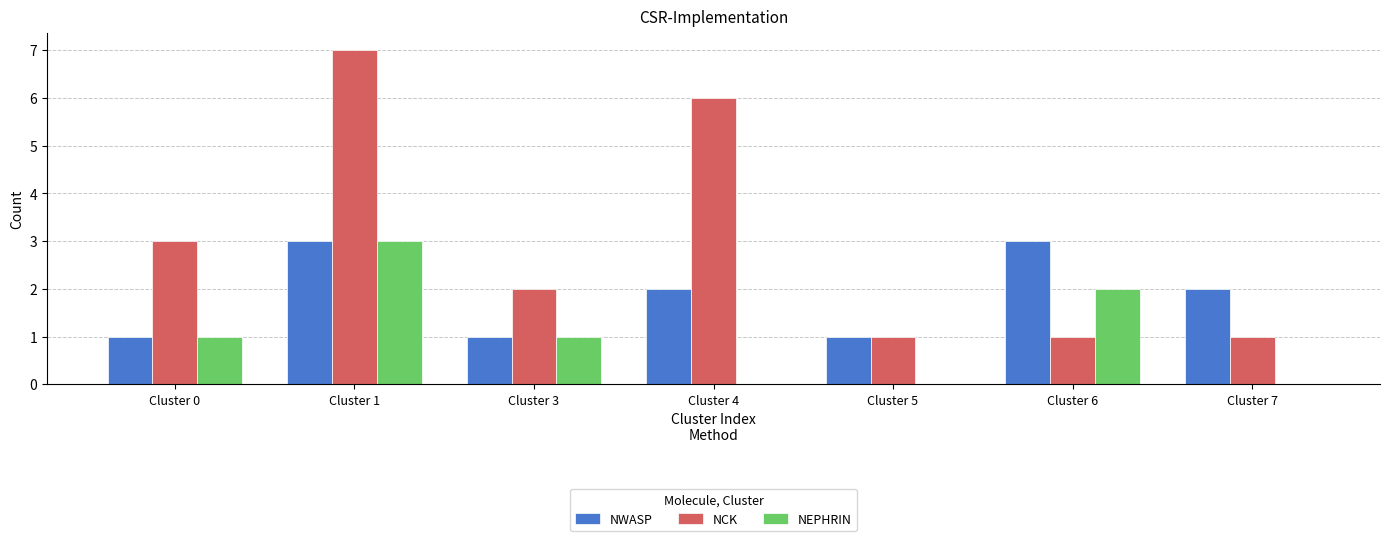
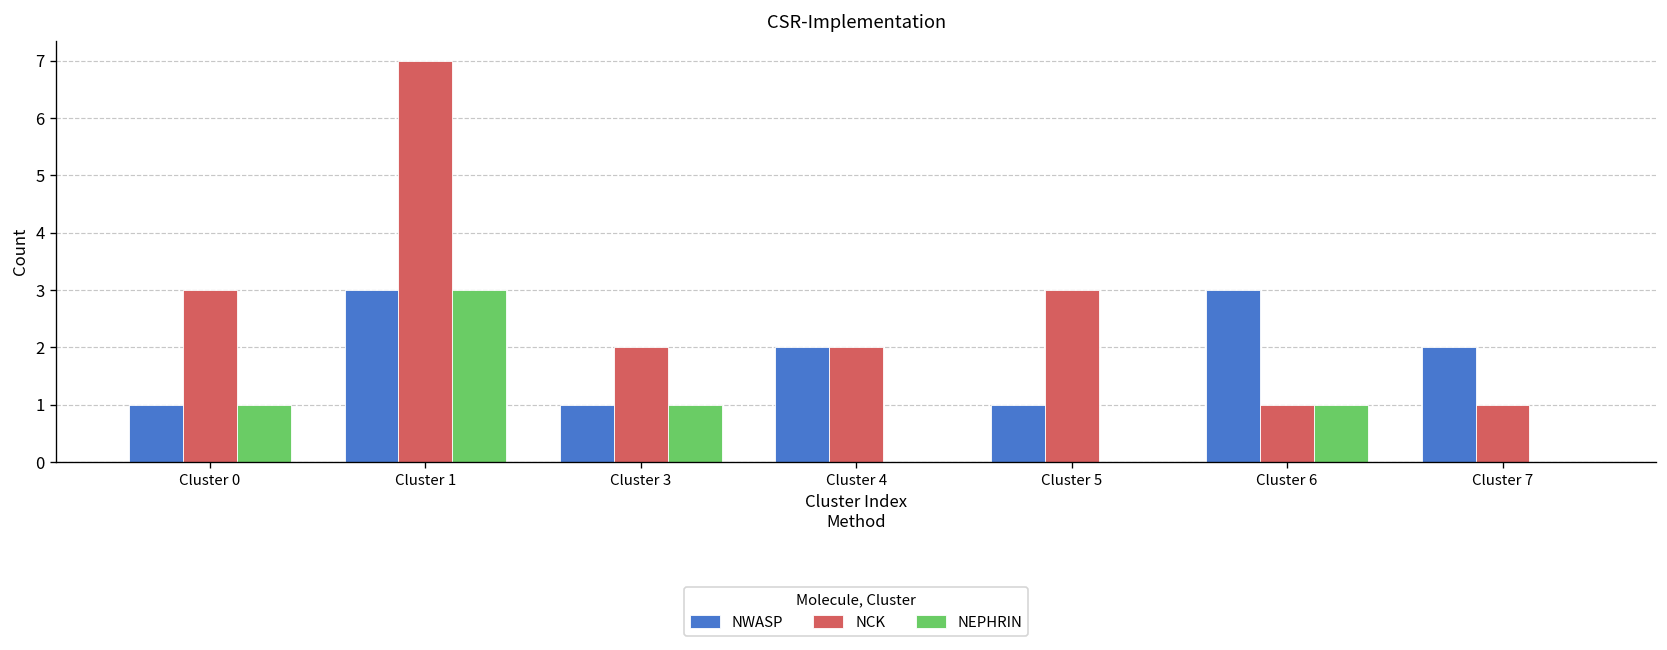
NCK, Cluster 4: 6 -> 2
NCK, Cluster 5: 1 -> 3
NEPHRIN, Cluster 6: 2 -> 1
